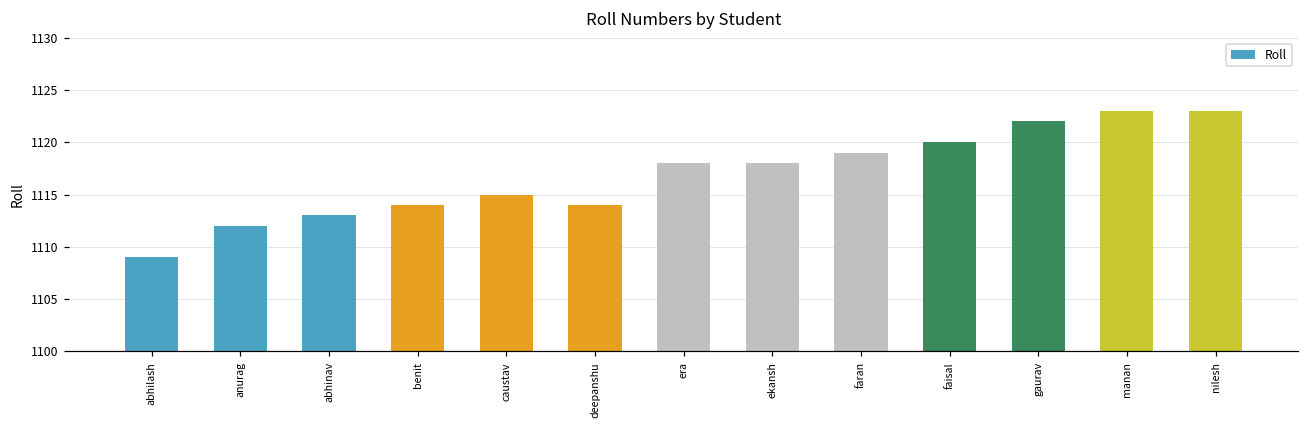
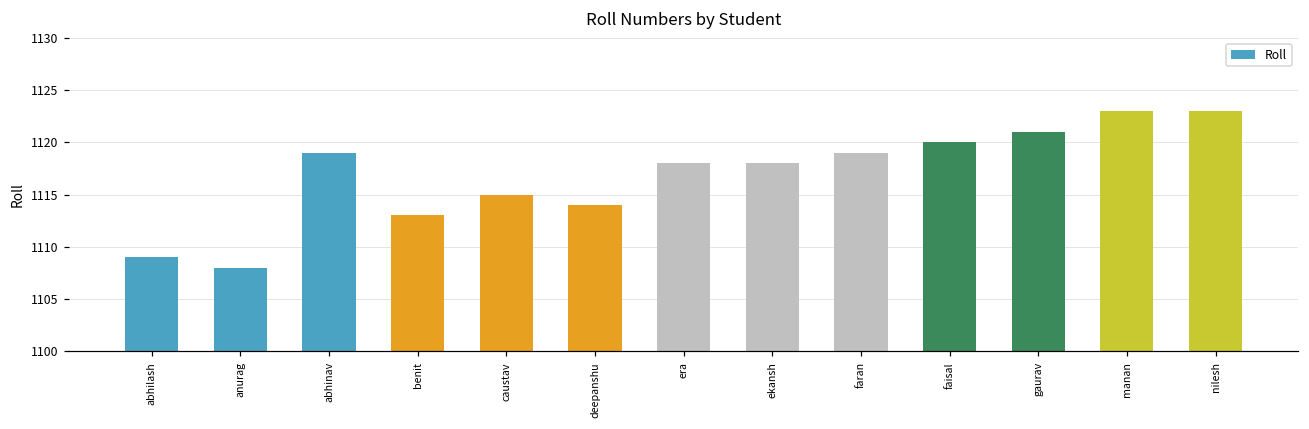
anurag: 1112 -> 1108
abhinav: 1113 -> 1119
benit: 1114 -> 1113
gaurav: 1122 -> 1121
